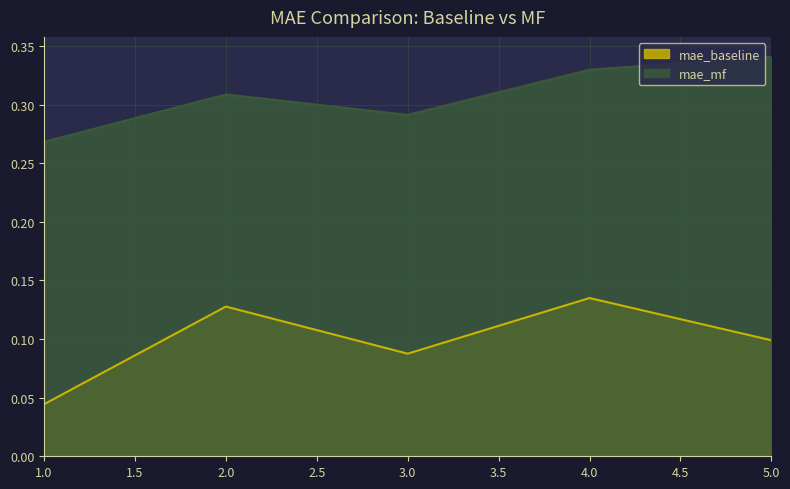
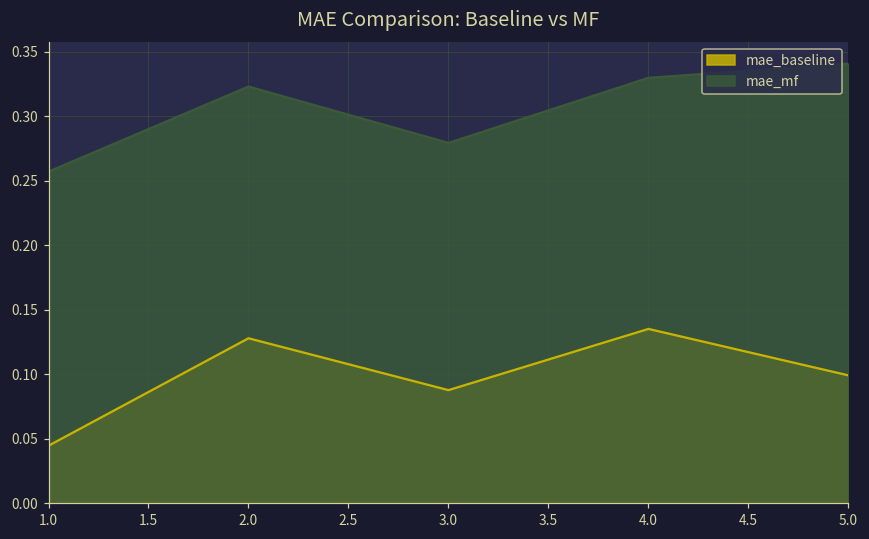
mae_mf, 1.0: 0.268 -> 0.257
mae_mf, 2.0: 0.309 -> 0.323
mae_mf, 3.0: 0.291 -> 0.279
